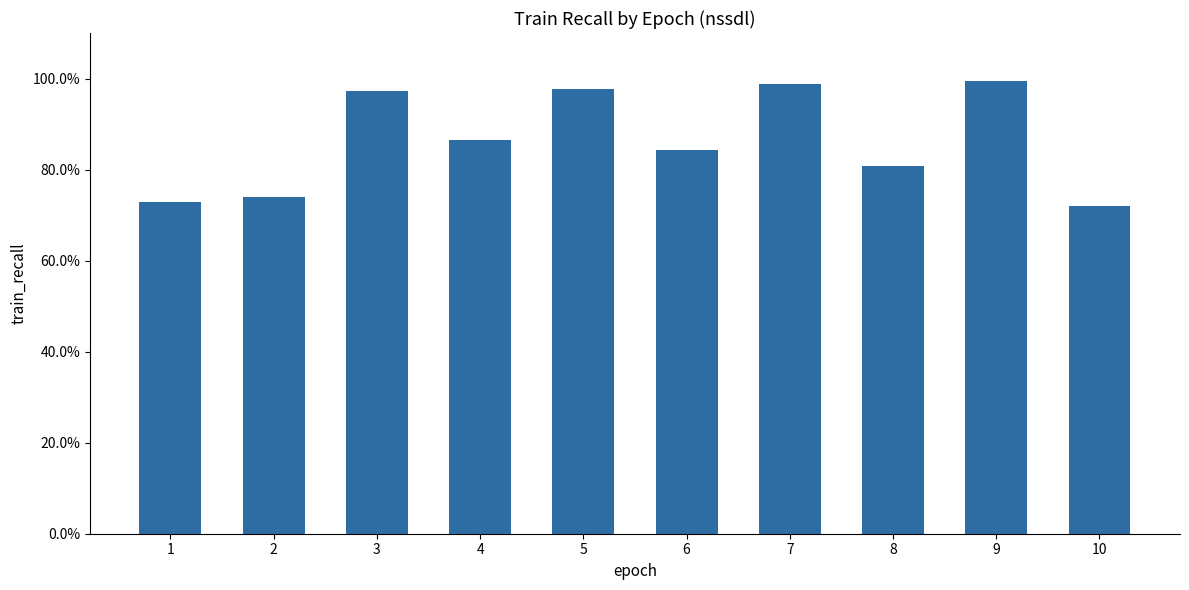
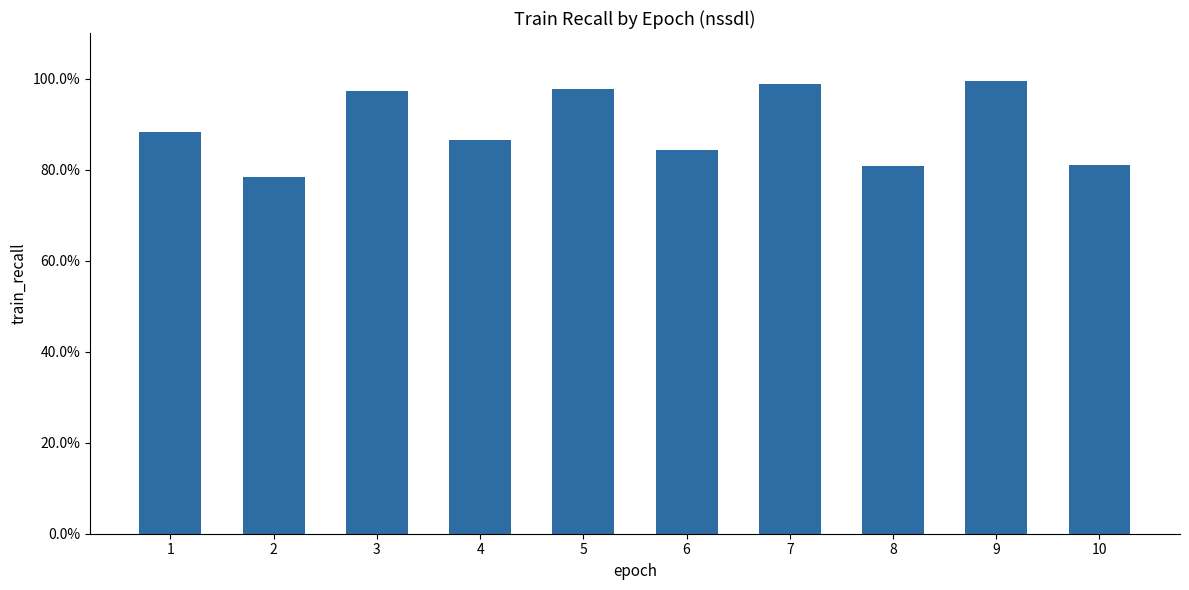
1: 73% -> 88%
2: 74% -> 78%
10: 72% -> 81%
